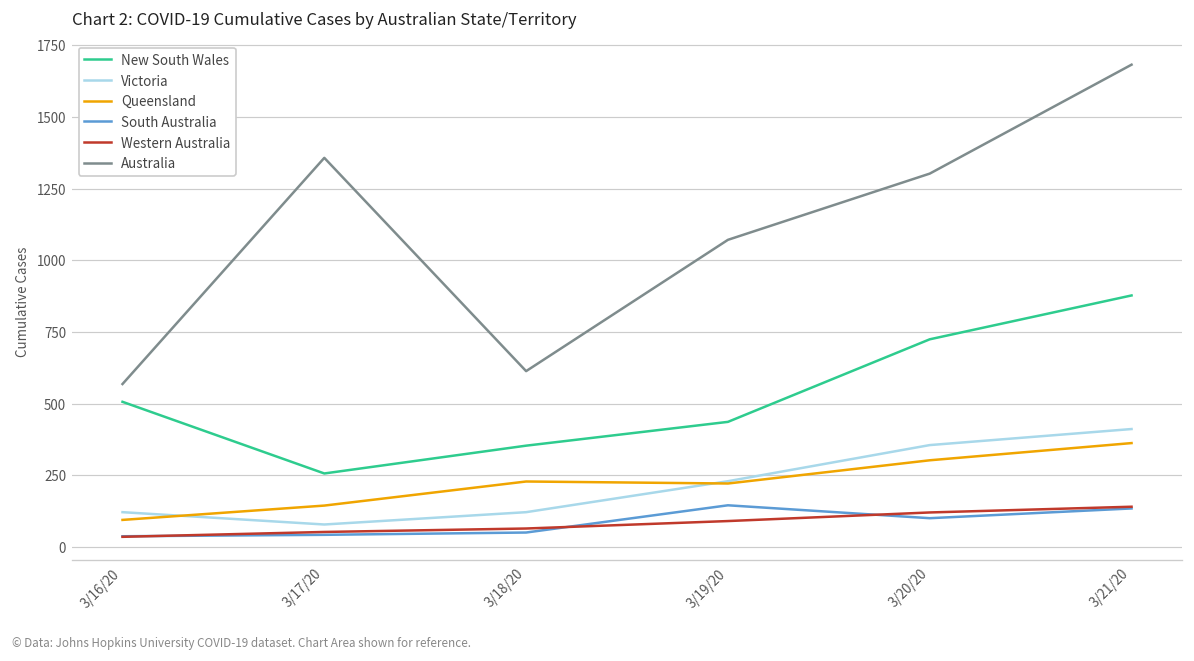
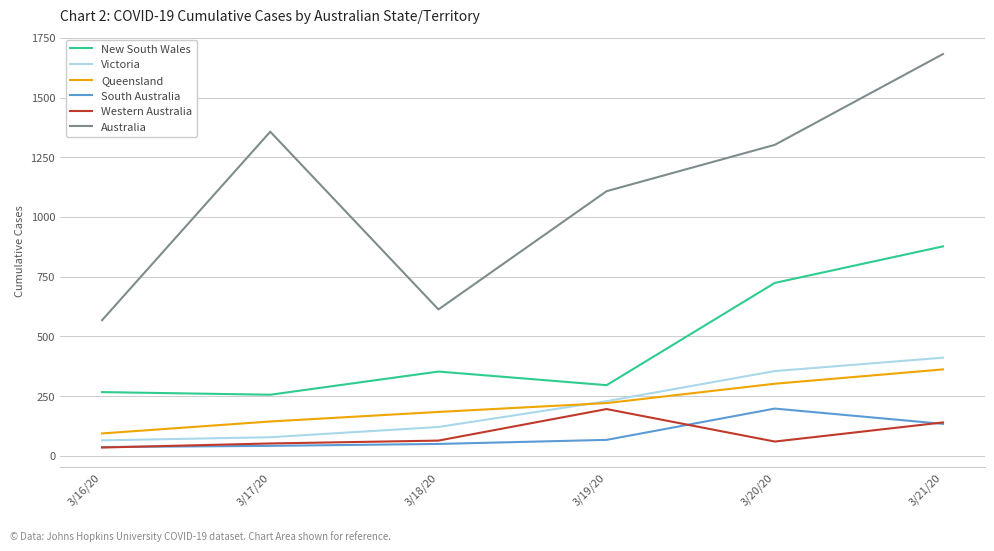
New South Wales, 3/16/20: 510 -> 270
Victoria, 3/16/20: 120 -> 70
Queensland, 3/18/20: 230 -> 180
New South Wales, 3/19/20: 440 -> 300
South Australia, 3/19/20: 150 -> 70
Western Australia, 3/19/20: 90 -> 200
Australia, 3/19/20: 1070 -> 1110
South Australia, 3/20/20: 100 -> 200
Western Australia, 3/20/20: 120 -> 60
